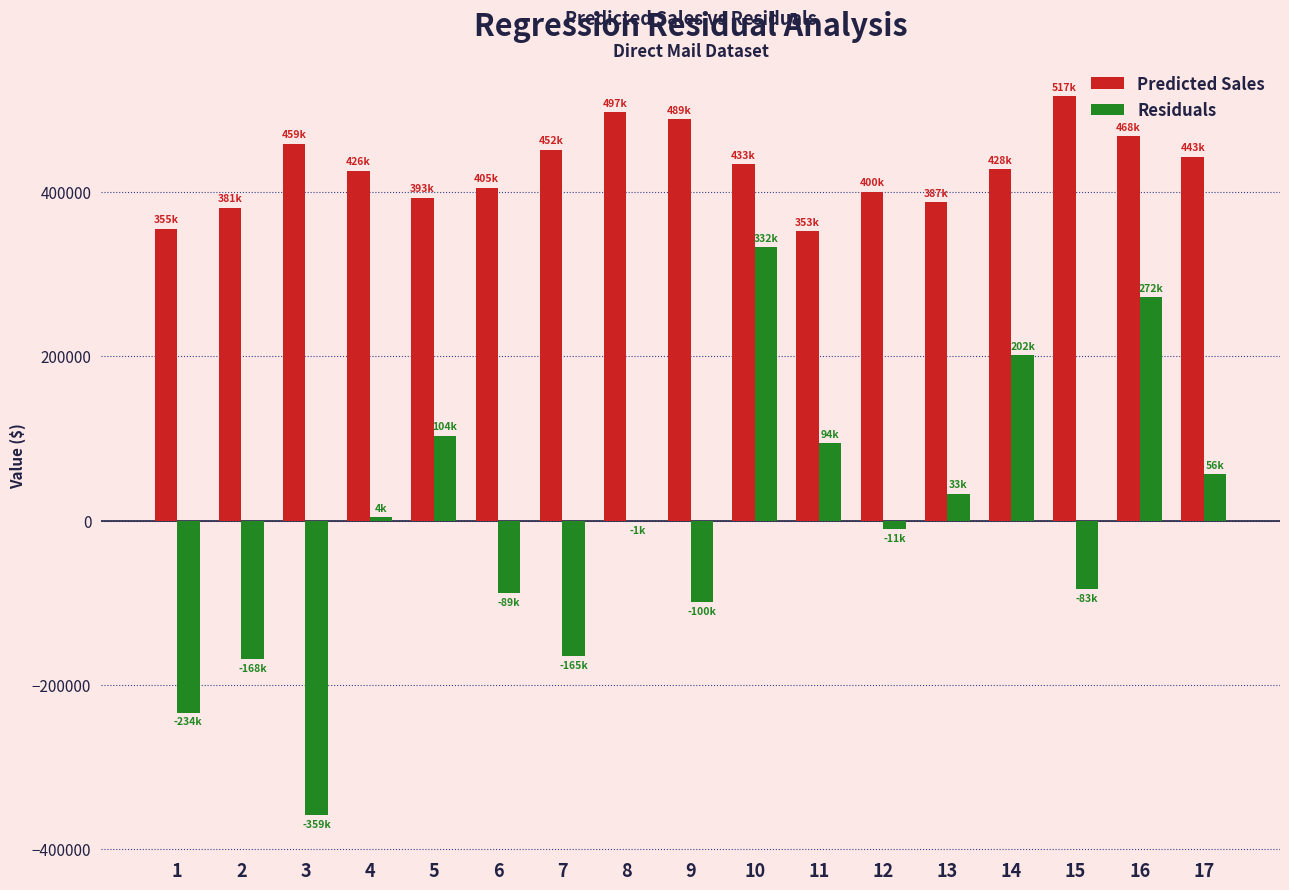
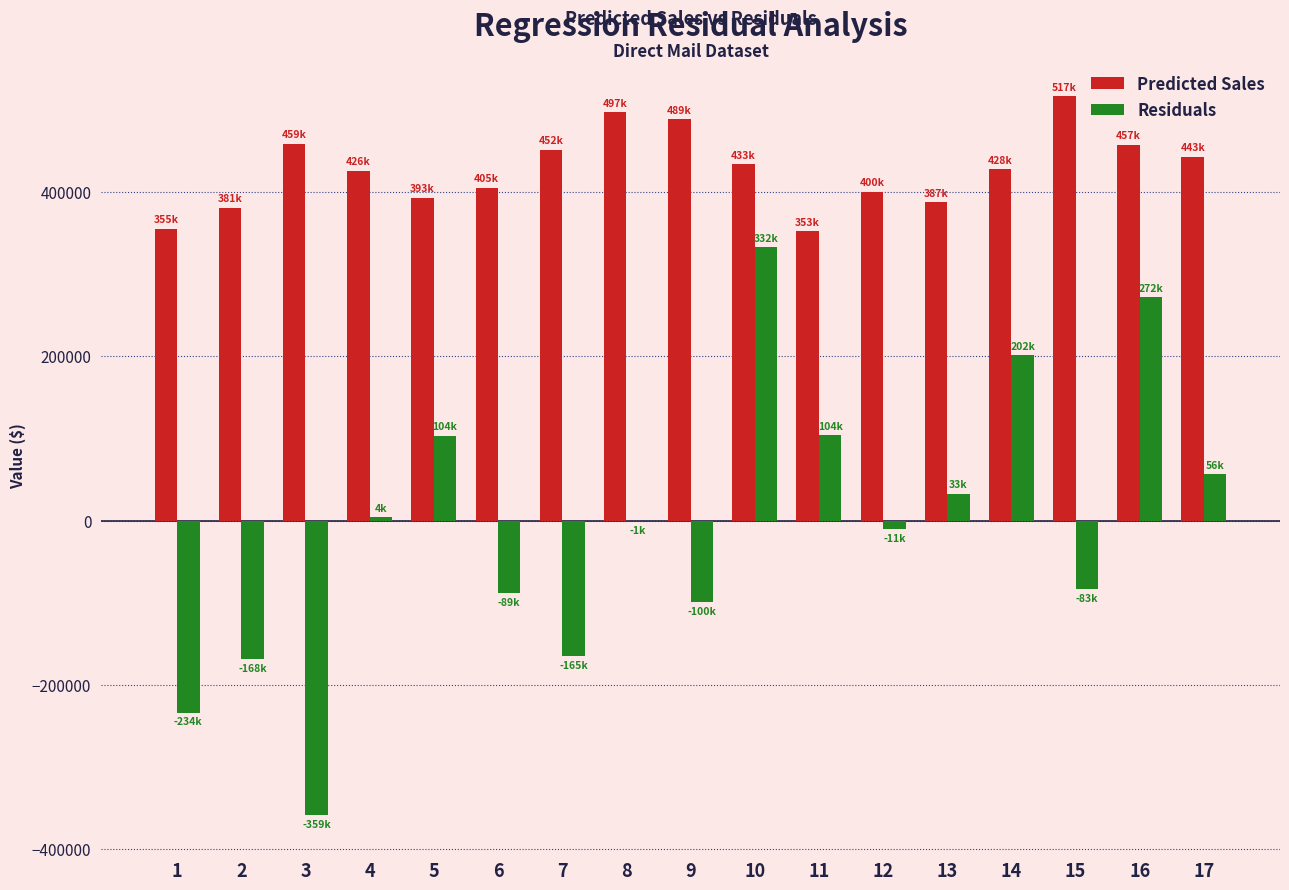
Residuals, 11: 94k -> 104k
Predicted Sales, 16: 468k -> 457k
